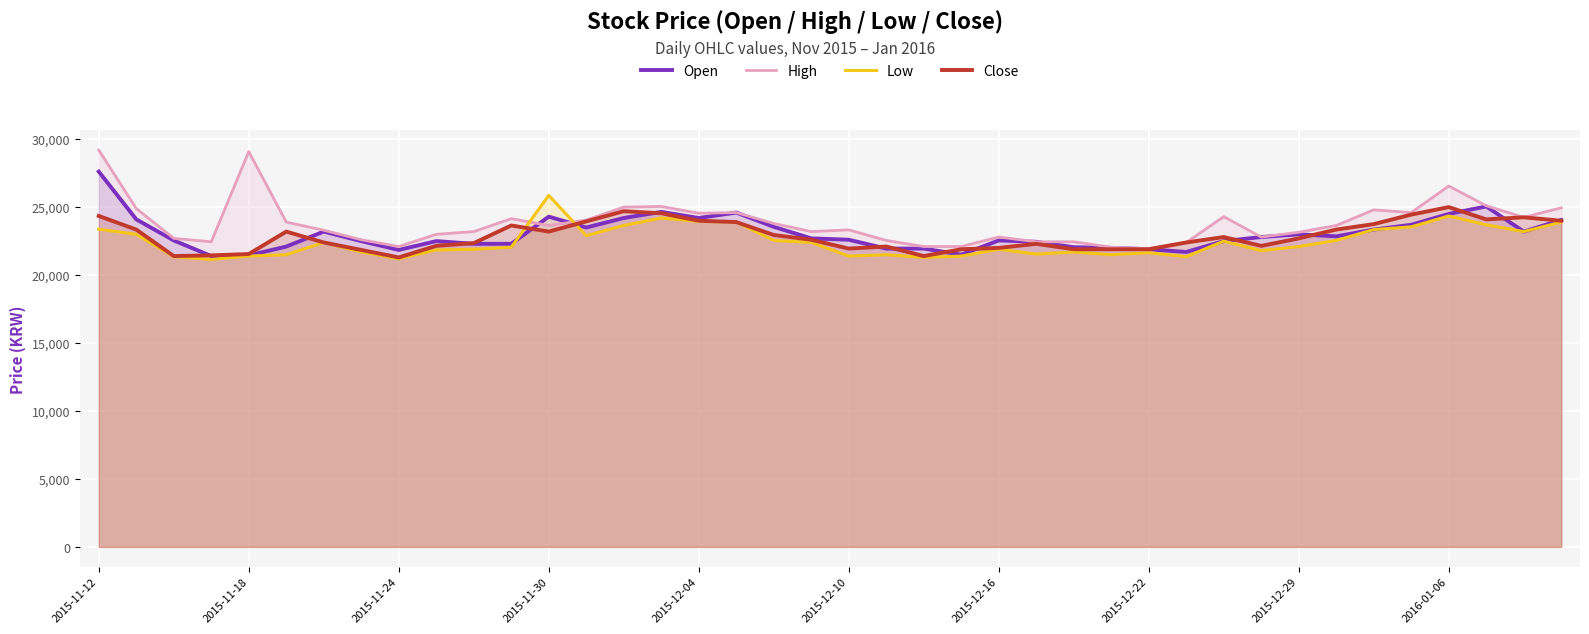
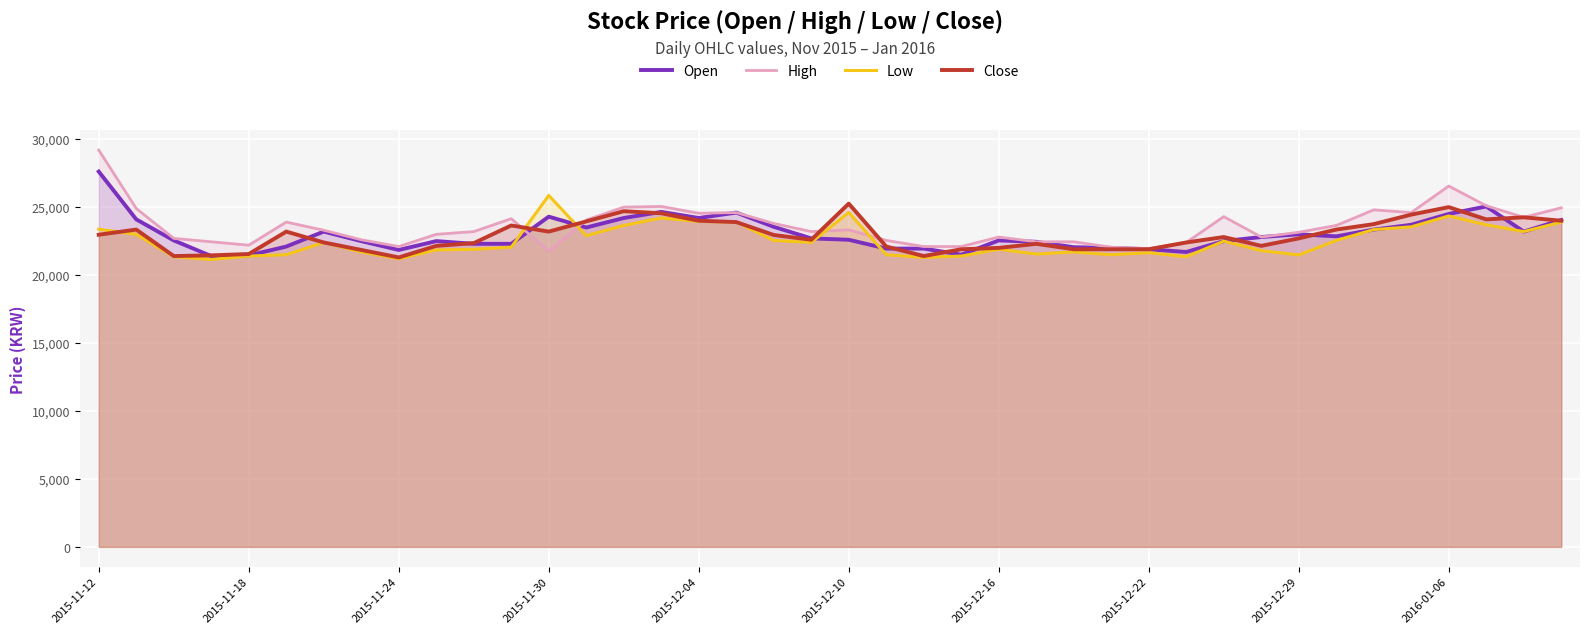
Close, 2015-11-12: 24,400 -> 23,000
High, 2015-11-18: 29,100 -> 22,200
High, 2015-11-30: 23,700 -> 21,800
Low, 2015-12-10: 21,400 -> 24,600
Close, 2015-12-10: 22,000 -> 25,300
Low, 2015-12-29: 22,100 -> 21,500
